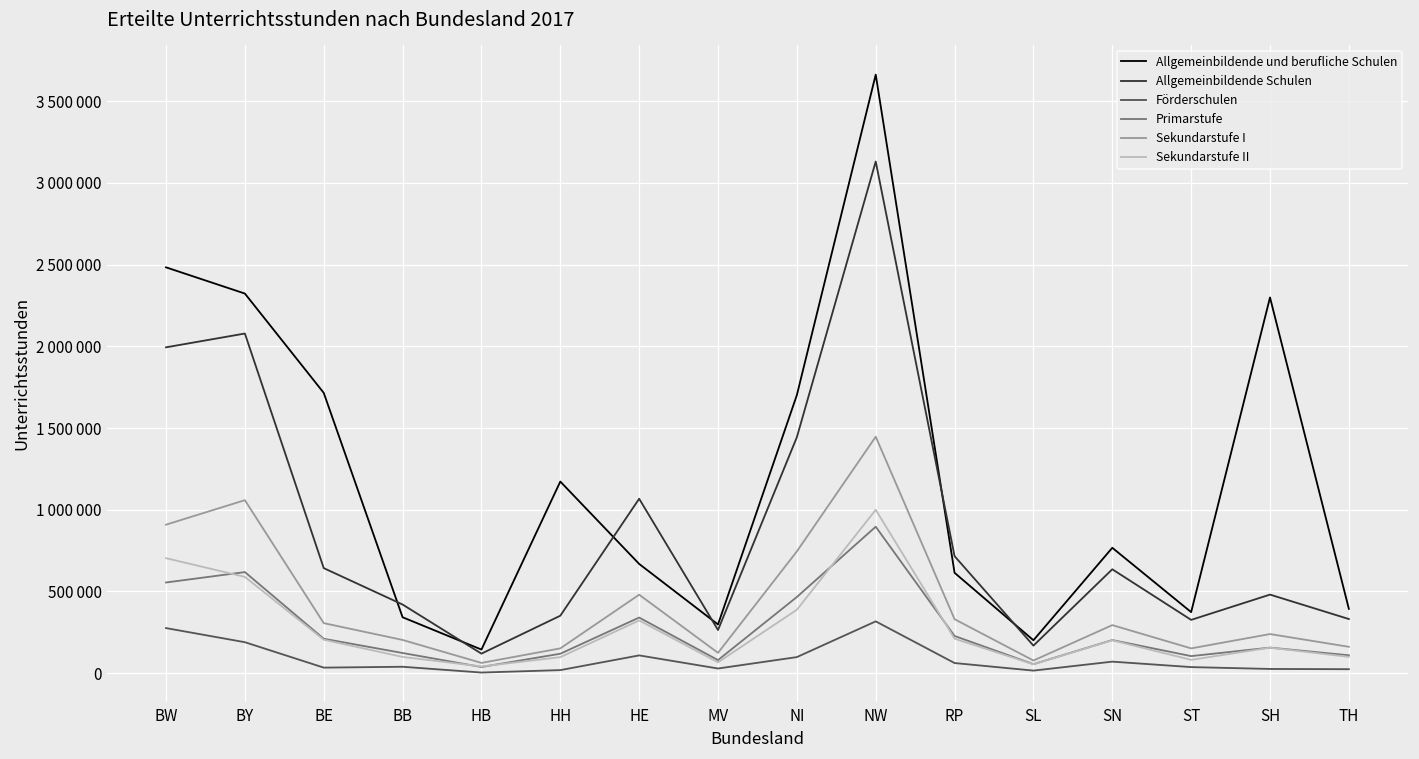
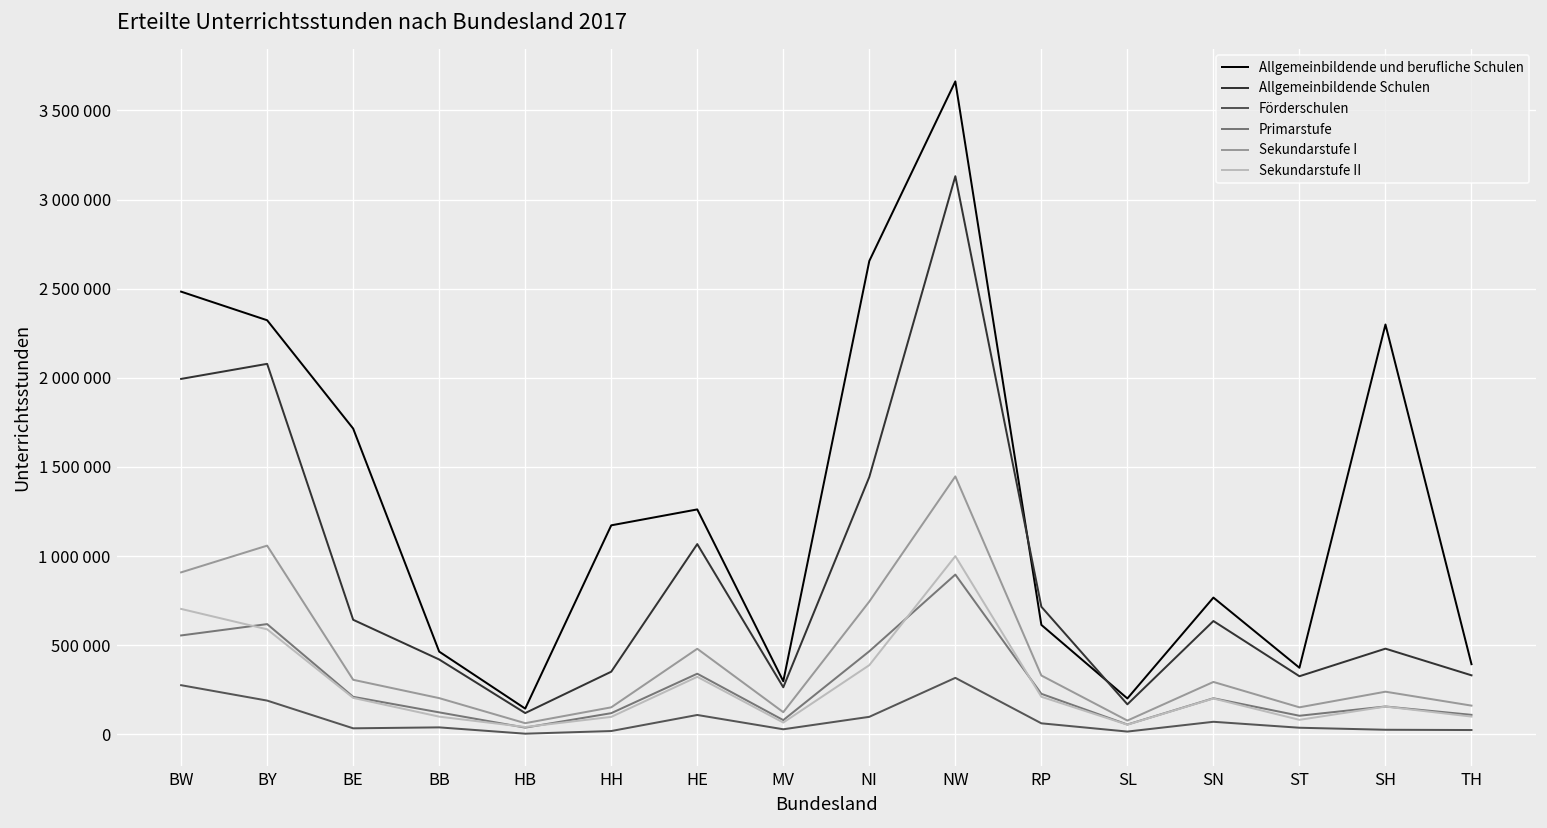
Allgemeinbildende und berufliche Schulen, BB: 340000 -> 460000
Allgemeinbildende und berufliche Schulen, HE: 670000 -> 1260000
Allgemeinbildende und berufliche Schulen, NI: 1700000 -> 2660000
